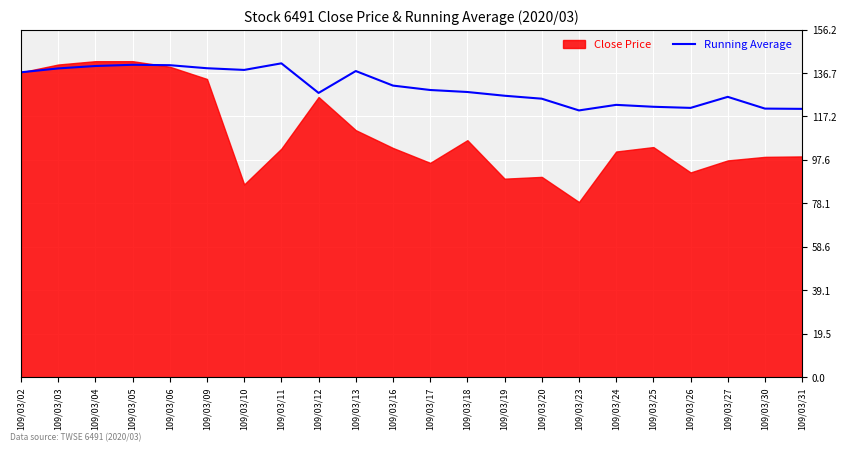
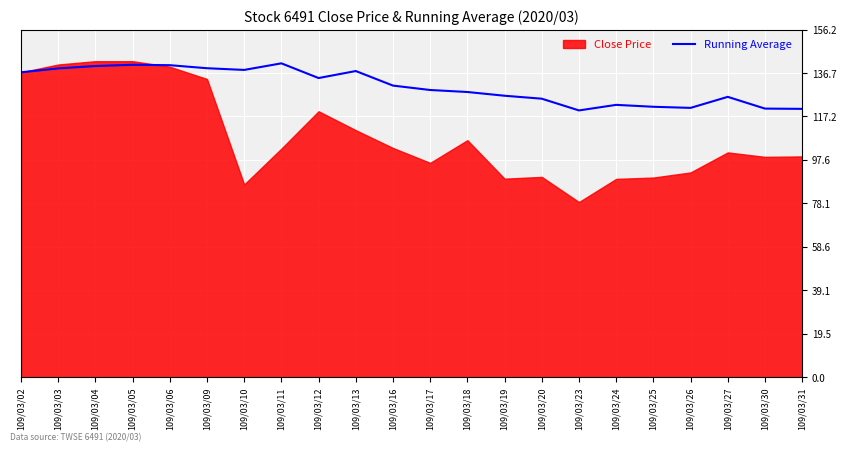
Running Average, 109/03/12: 128 -> 134
Close Price, 109/03/12: 126 -> 120
Close Price, 109/03/24: 101 -> 89
Close Price, 109/03/25: 103 -> 90
Close Price, 109/03/27: 97 -> 101
